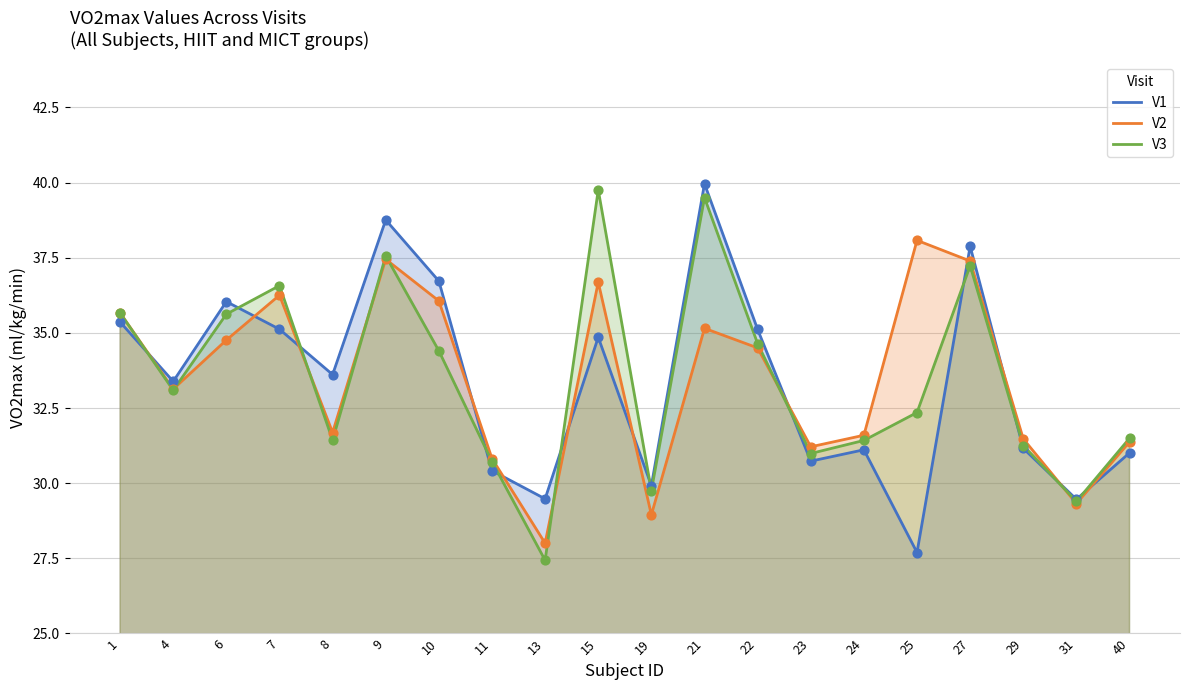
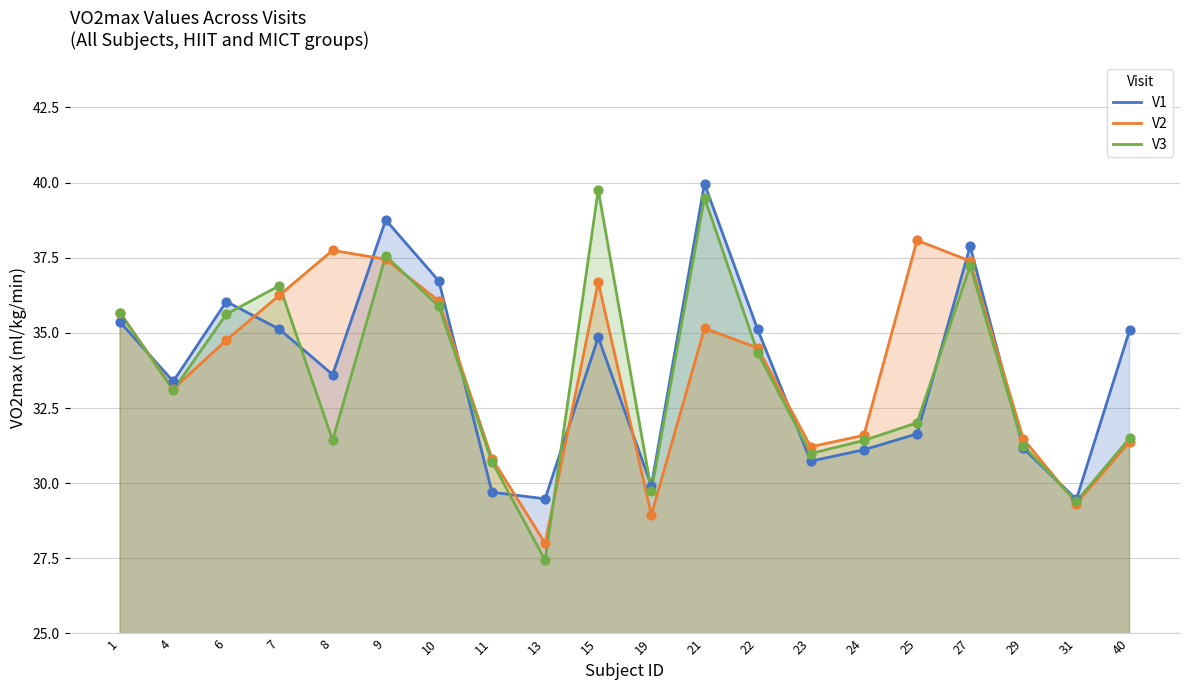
V2, 8: 31.7 -> 37.7
V3, 10: 34.4 -> 35.9
V1, 11: 30.4 -> 29.7
V3, 22: 34.6 -> 34.3
V1, 25: 27.7 -> 31.6
V3, 25: 32.4 -> 32.0
V1, 40: 31.0 -> 35.1
